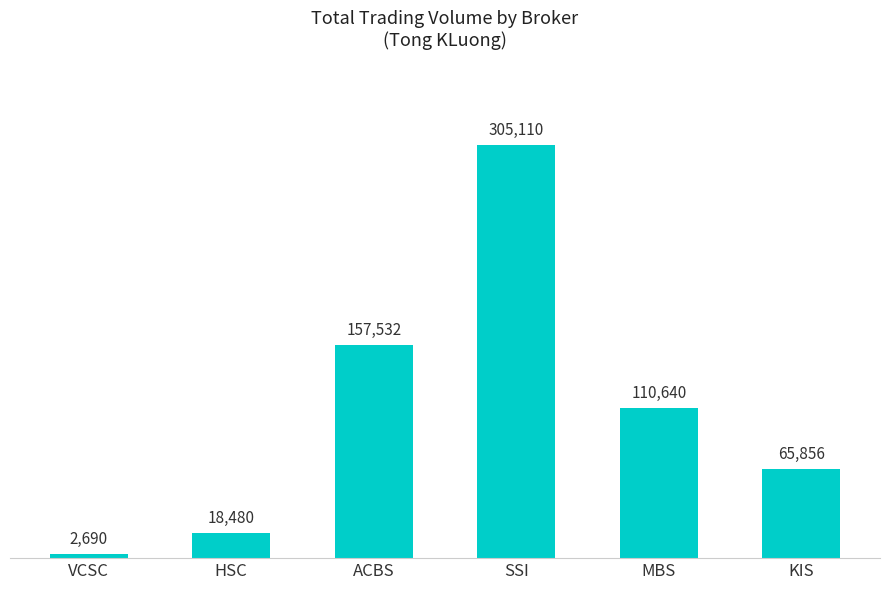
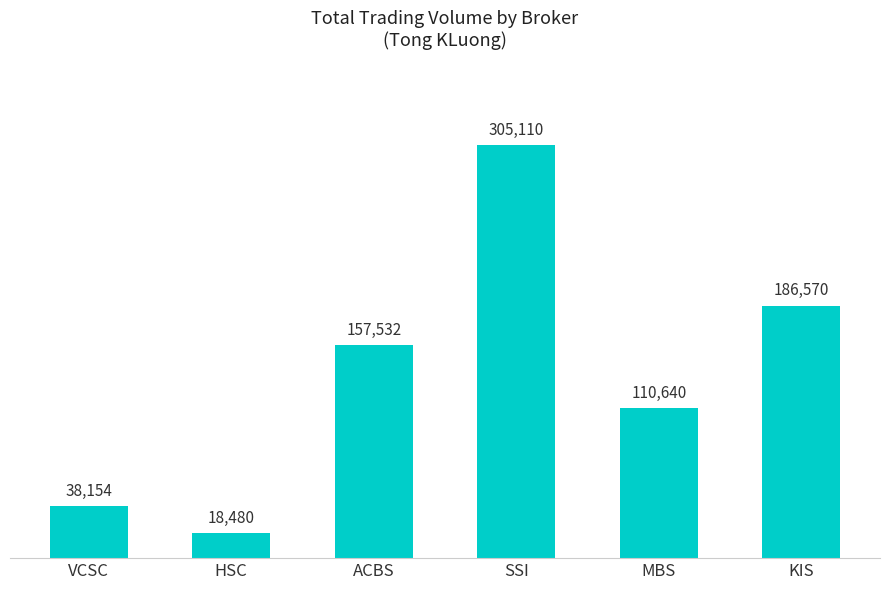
VCSC: 2,690 -> 38,154
KIS: 65,856 -> 186,570
